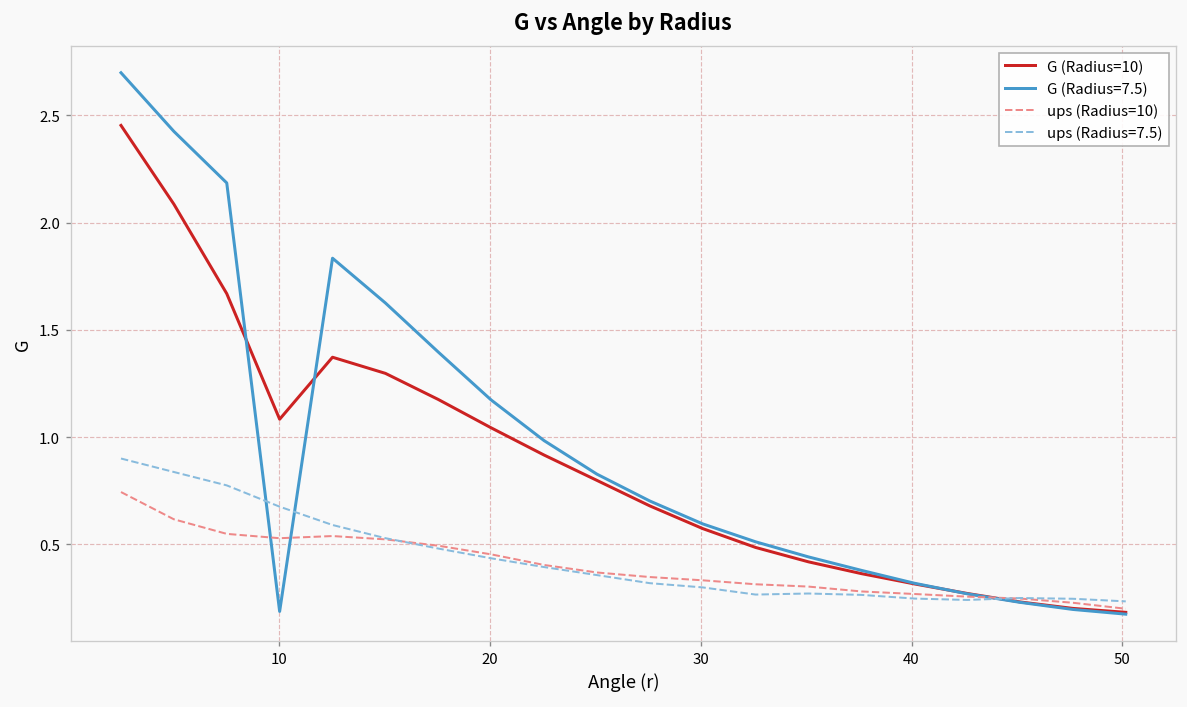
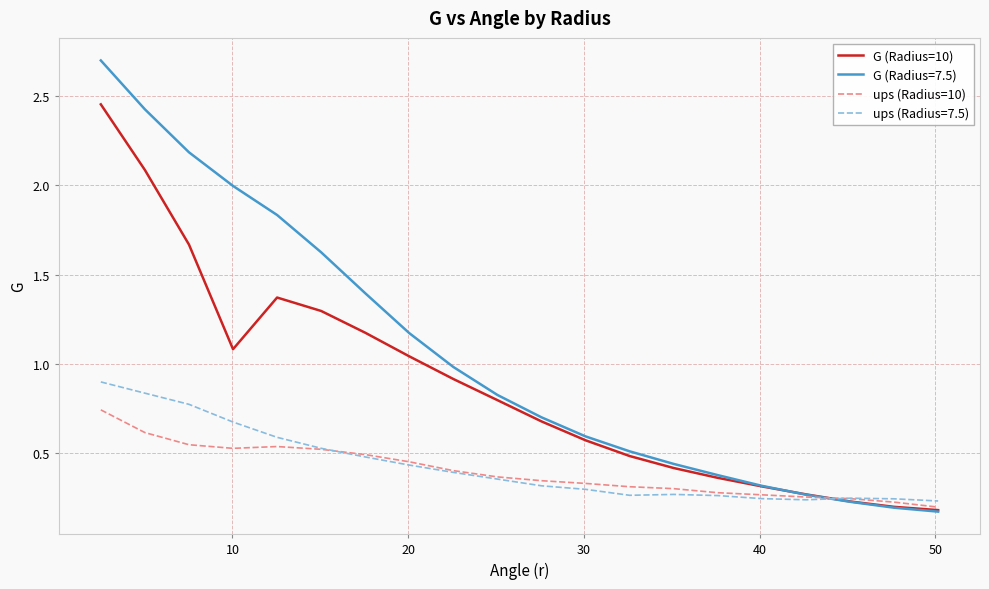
G (Radius=7.5), 10: 0.19 -> 2.00
